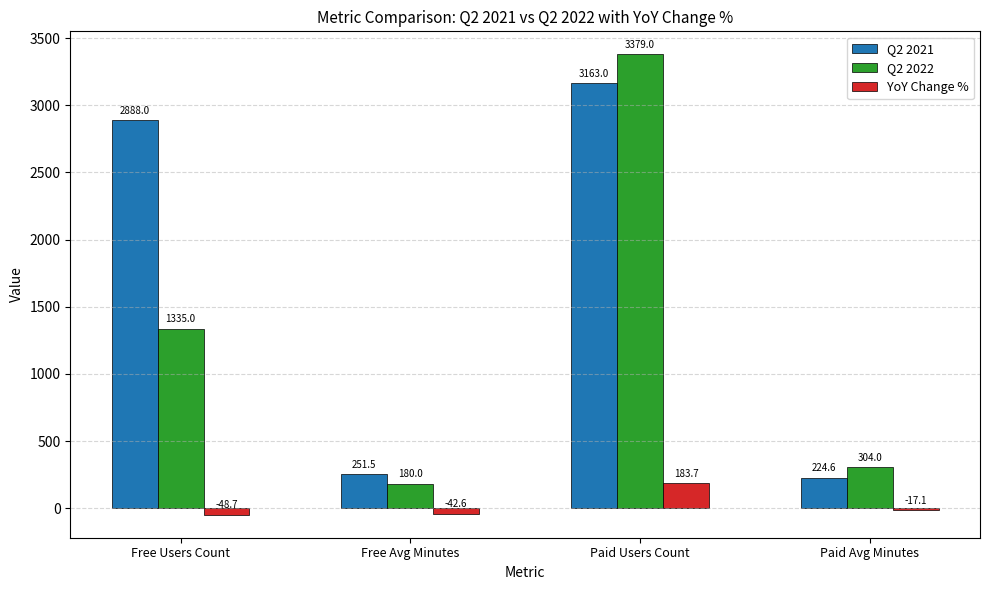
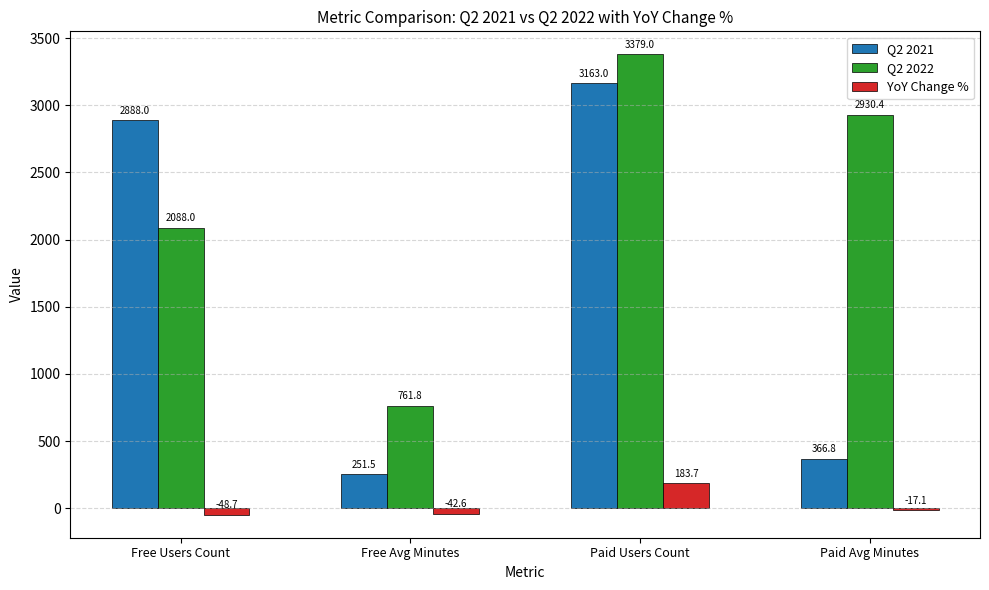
Q2 2022, Free Users Count: 1335.0 -> 2088.0
Q2 2022, Free Avg Minutes: 180.0 -> 761.8
Q2 2021, Paid Avg Minutes: 224.6 -> 366.8
Q2 2022, Paid Avg Minutes: 304.0 -> 2930.4
